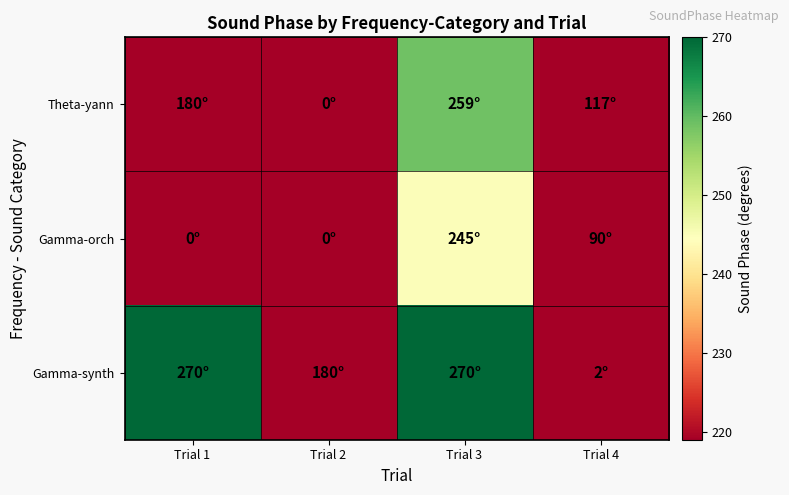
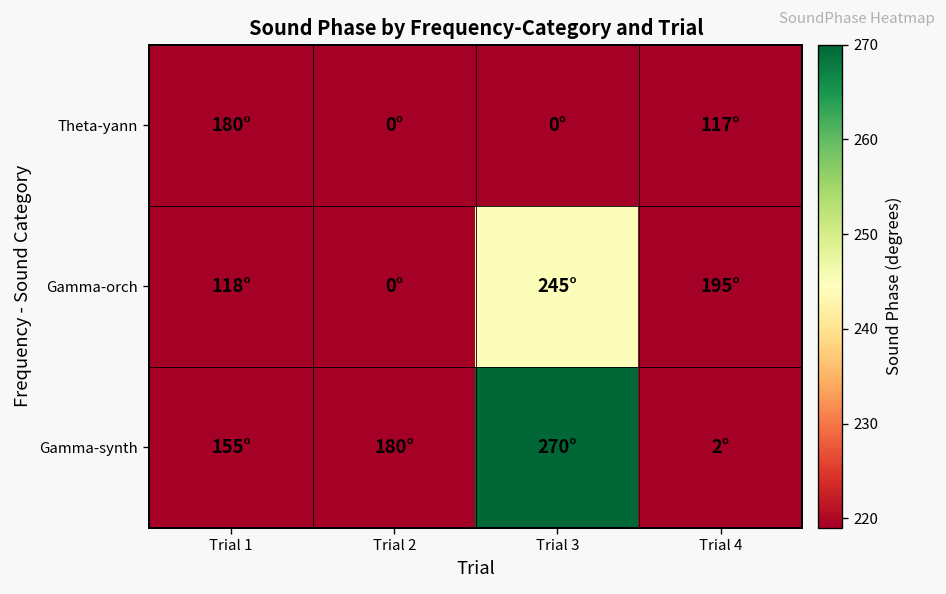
Theta-yann, Trial 3: 259° -> 0°
Gamma-orch, Trial 1: 0° -> 118°
Gamma-orch, Trial 4: 90° -> 195°
Gamma-synth, Trial 1: 270° -> 155°
